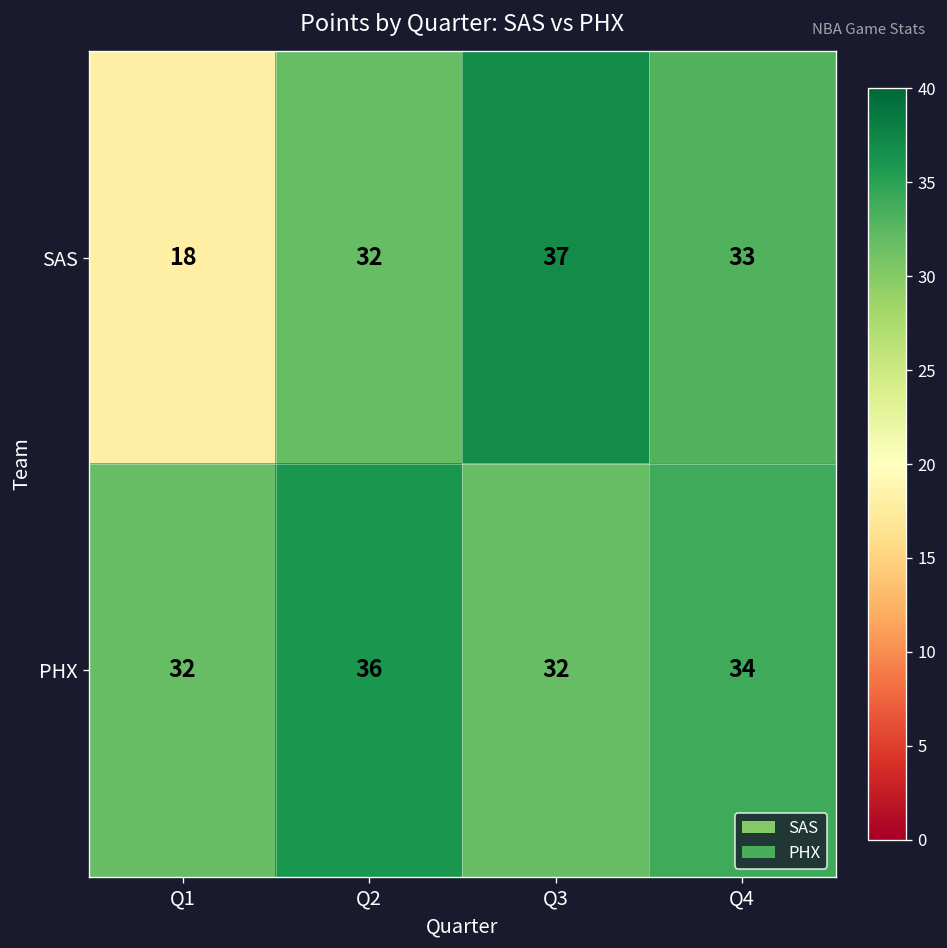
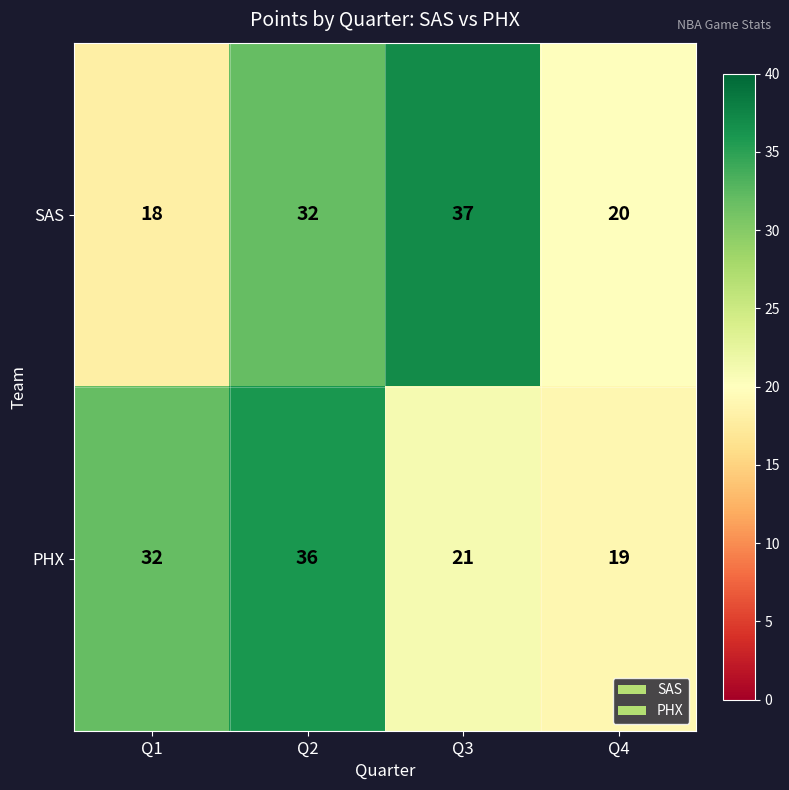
SAS, Q4: 33 -> 20
PHX, Q3: 32 -> 21
PHX, Q4: 34 -> 19
